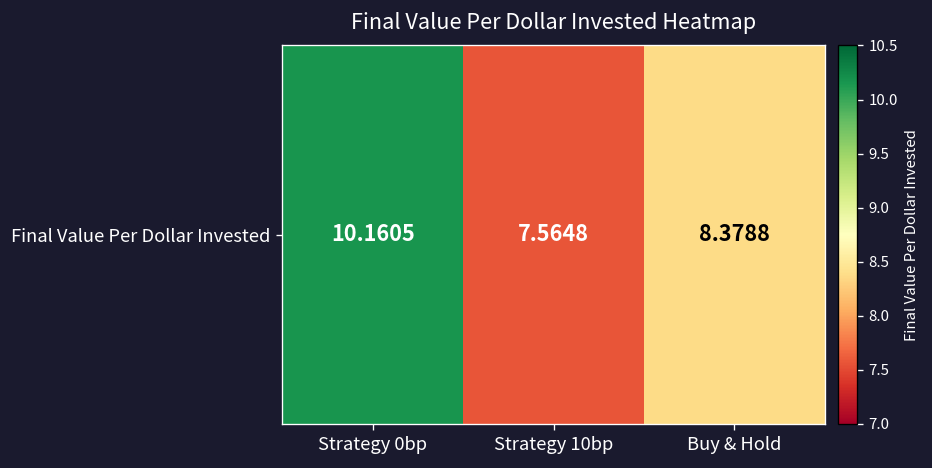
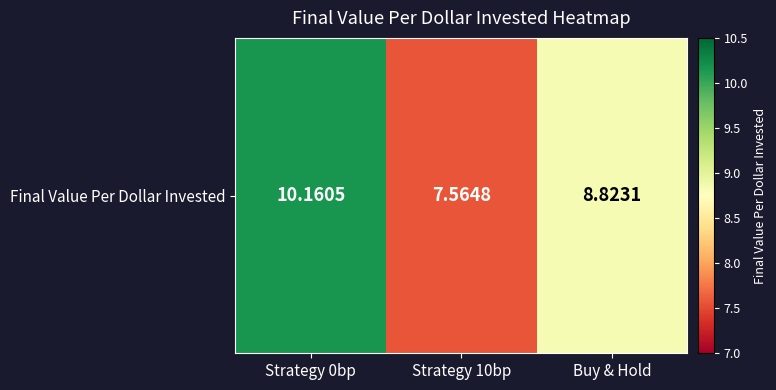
Final Value Per Dollar Invested, Buy & Hold: 8.3788 -> 8.8231
